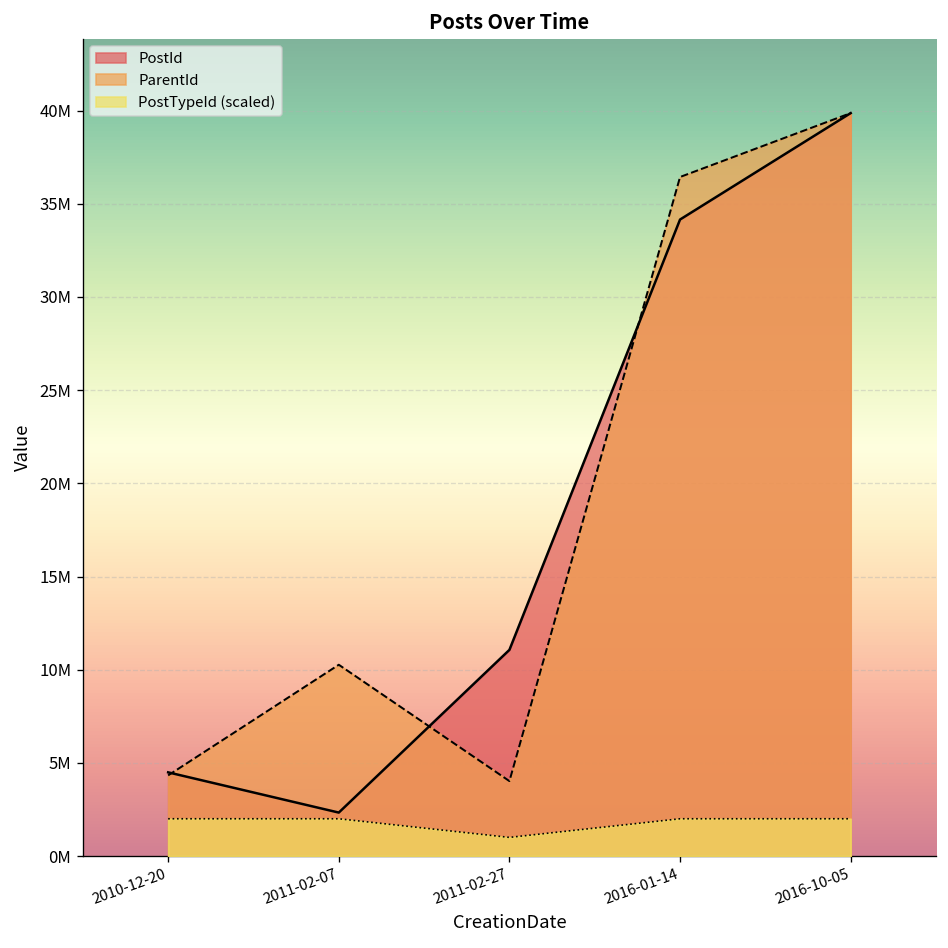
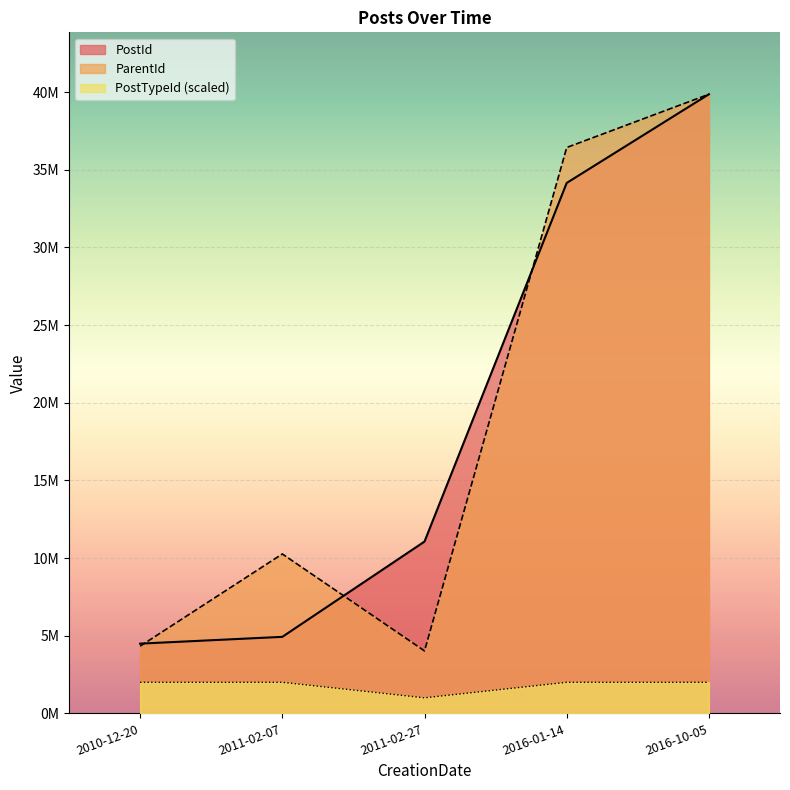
PostId, 2011-02-07: 2300000 -> 4900000
